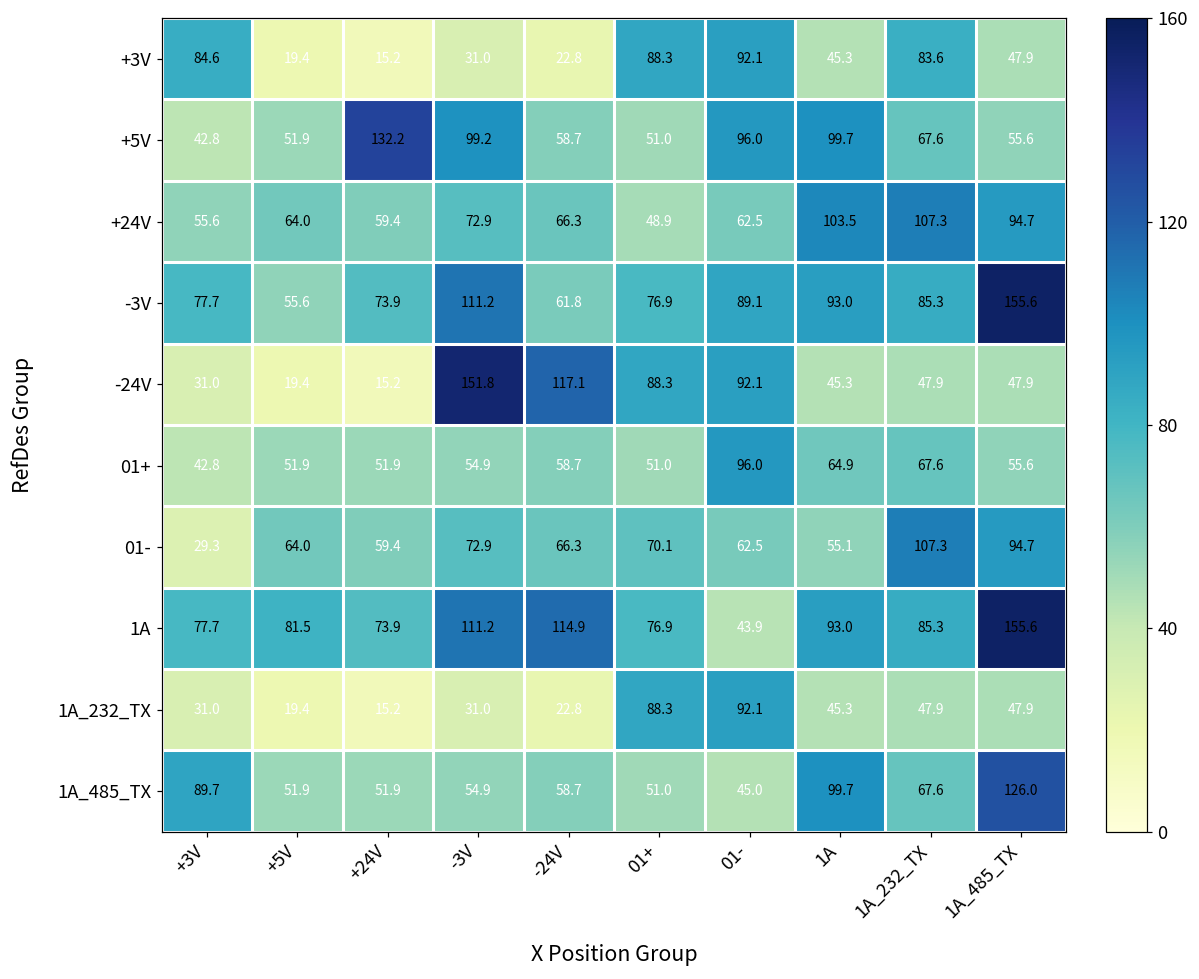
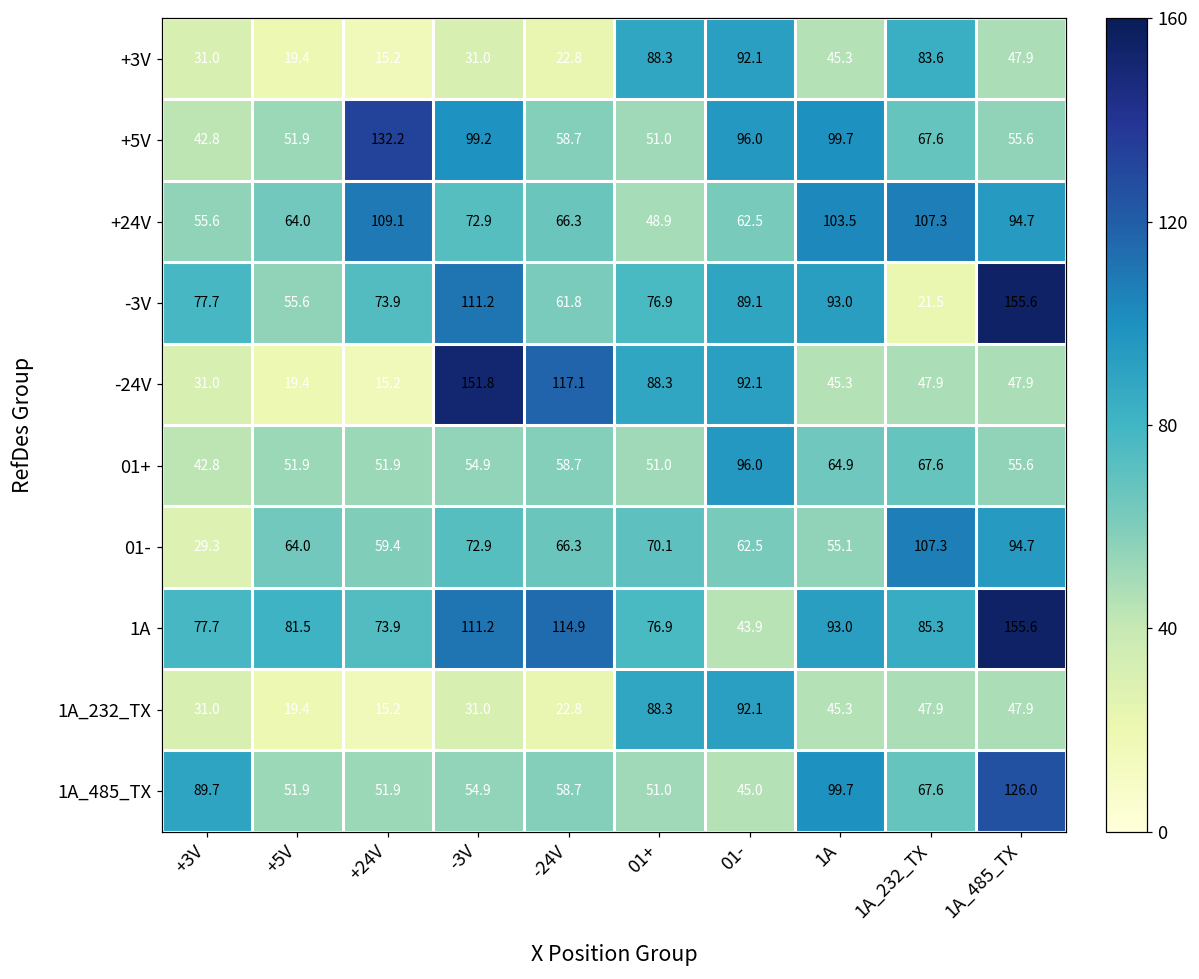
+3V, +3V: 84.6 -> 31.0
+24V, +24V: 59.4 -> 109.1
-3V, 1A_232_TX: 85.3 -> 21.5
